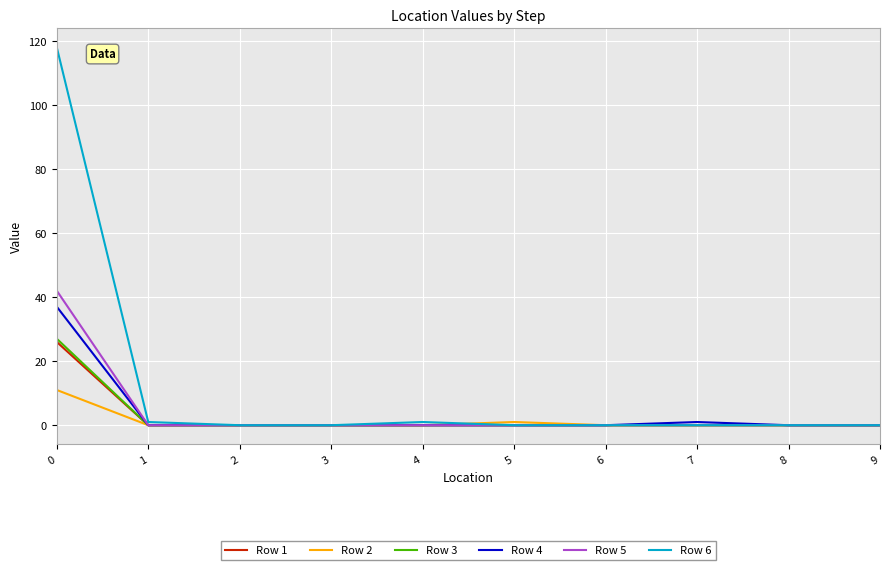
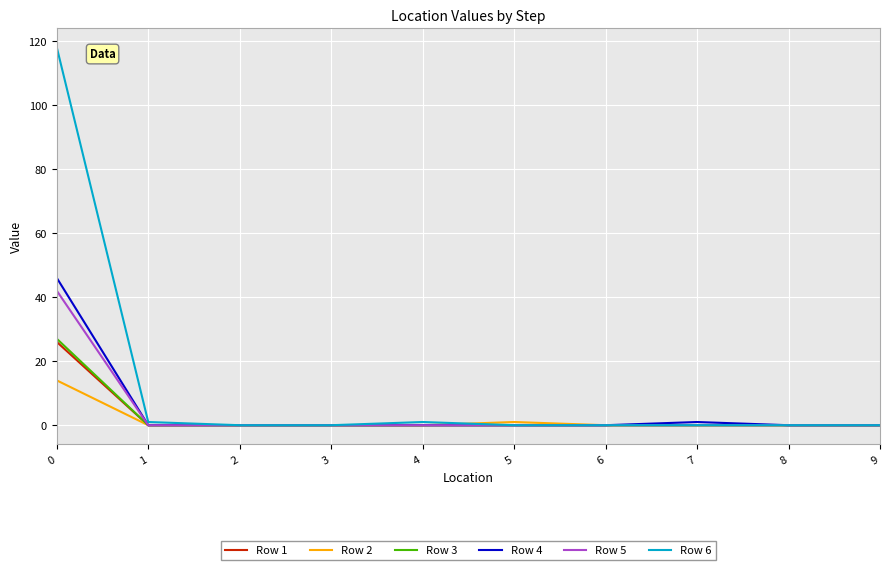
Row 2, 0: 11 -> 14
Row 4, 0: 37 -> 46
